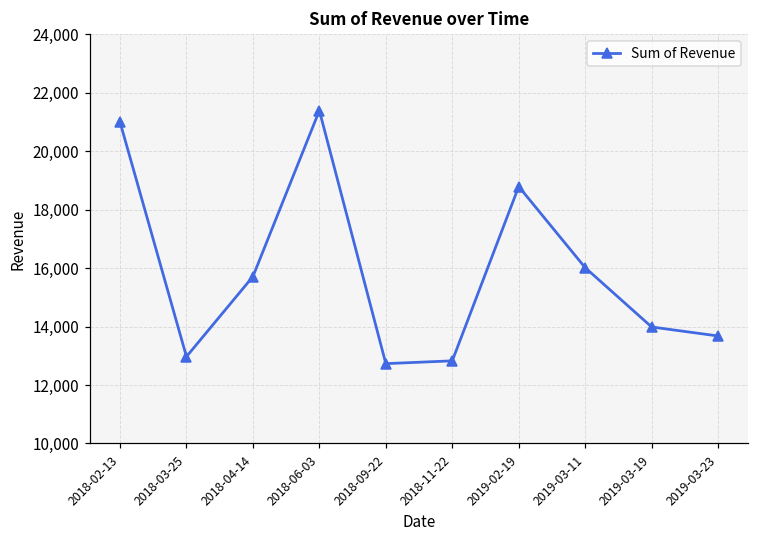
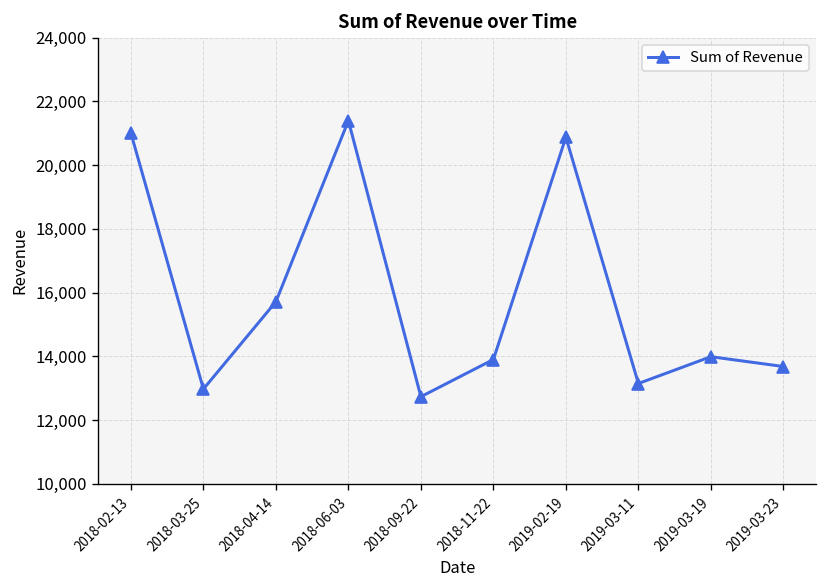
2018-11-22: 12,800 -> 13,900
2019-02-19: 18,800 -> 20,900
2019-03-11: 16,000 -> 13,100
